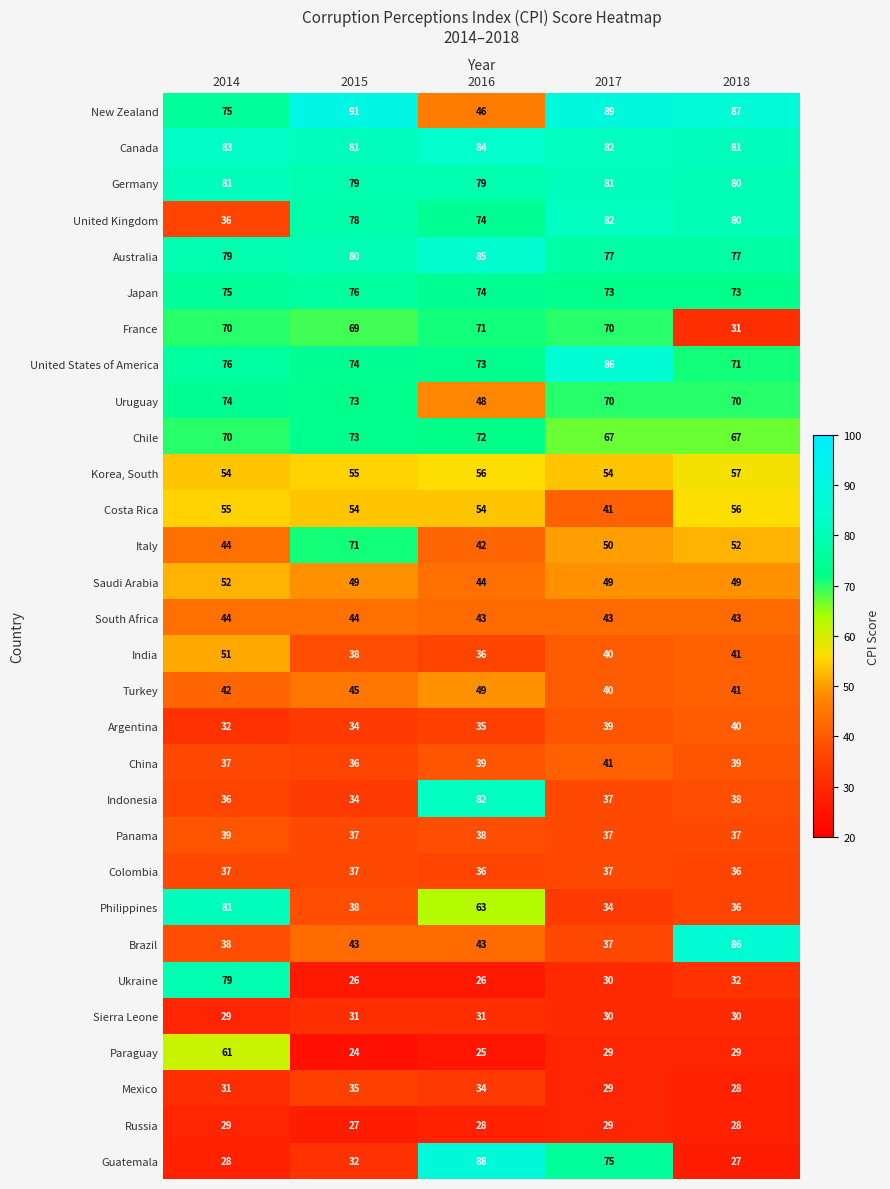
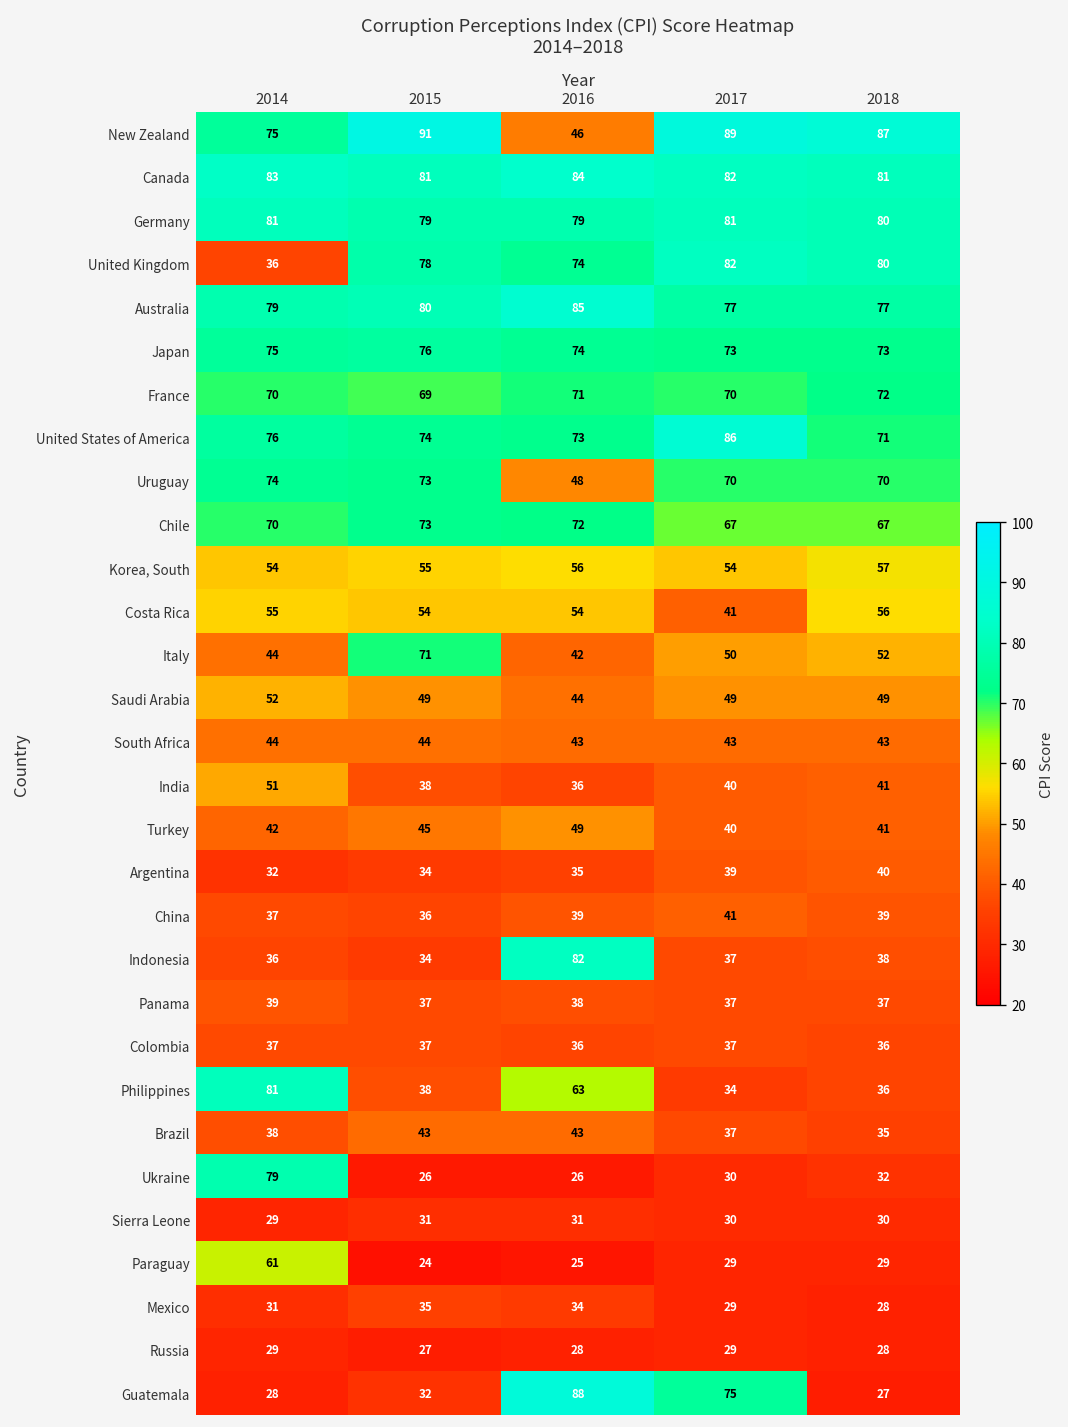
France, 2018: 31 -> 72
Brazil, 2018: 86 -> 35
